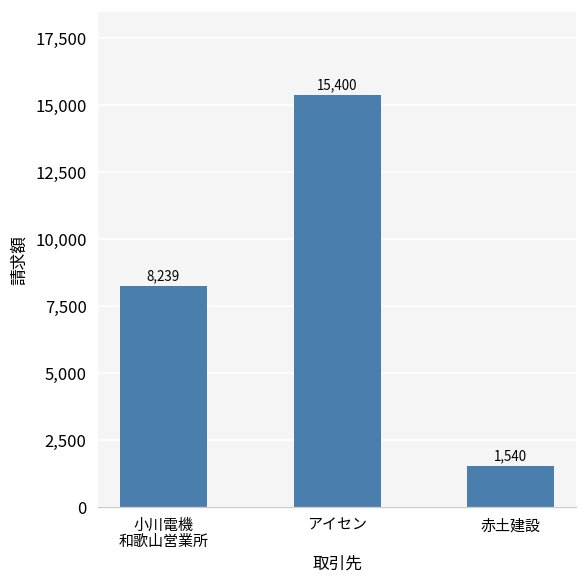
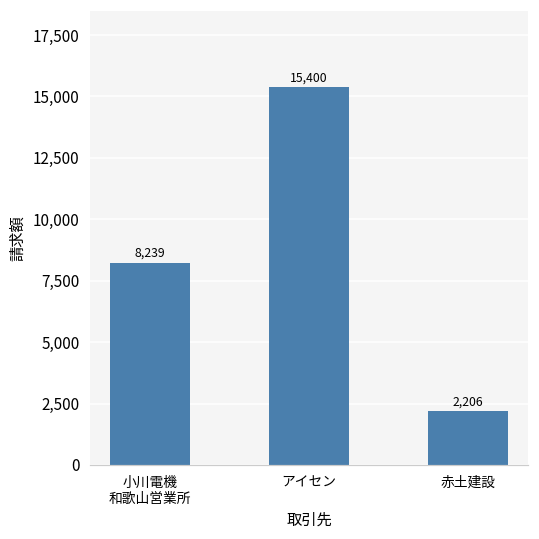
赤土建設: 1,540 -> 2,206
